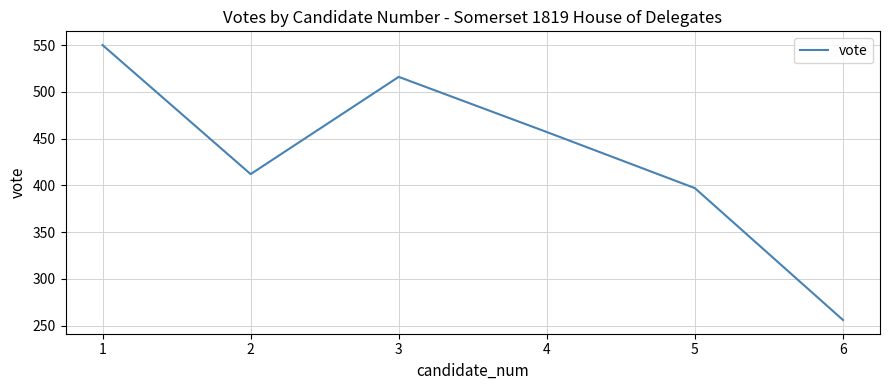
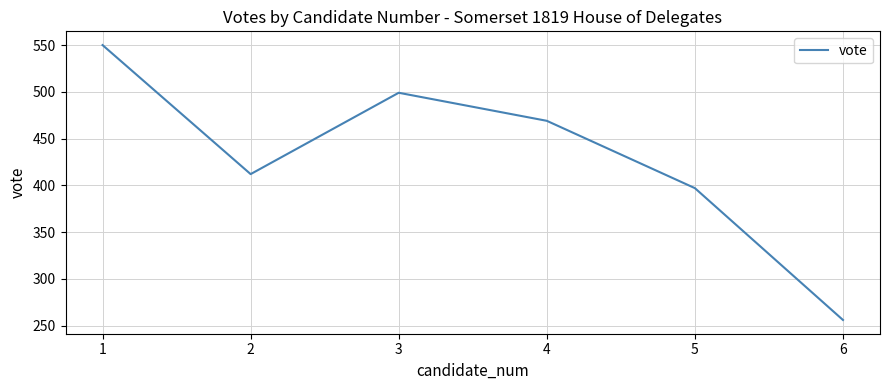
3: 520 -> 500
4: 460 -> 470
